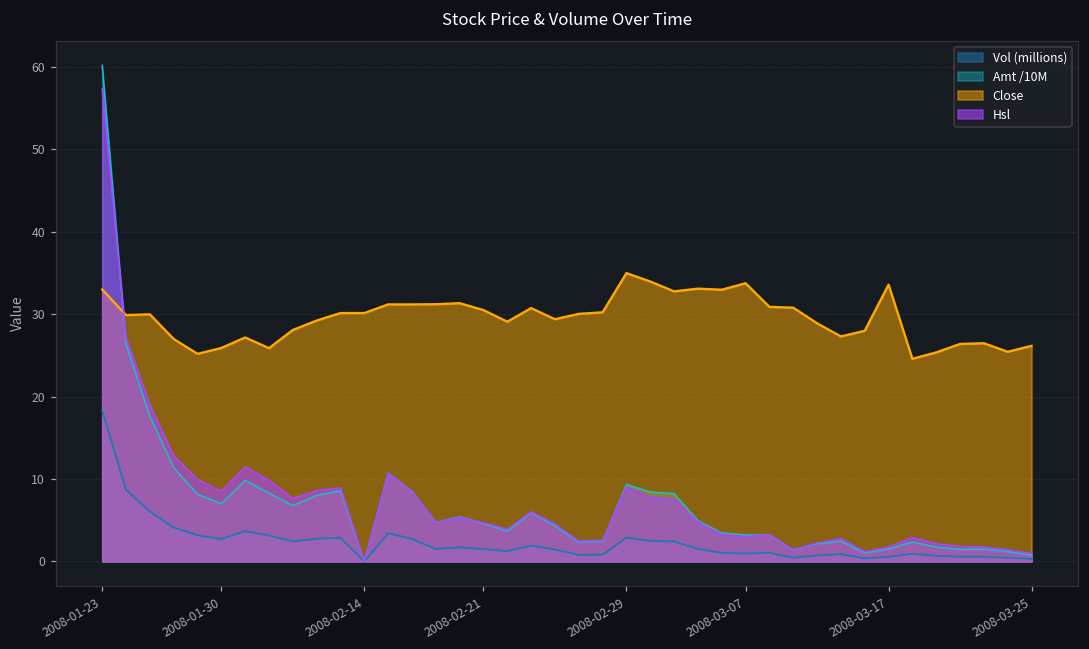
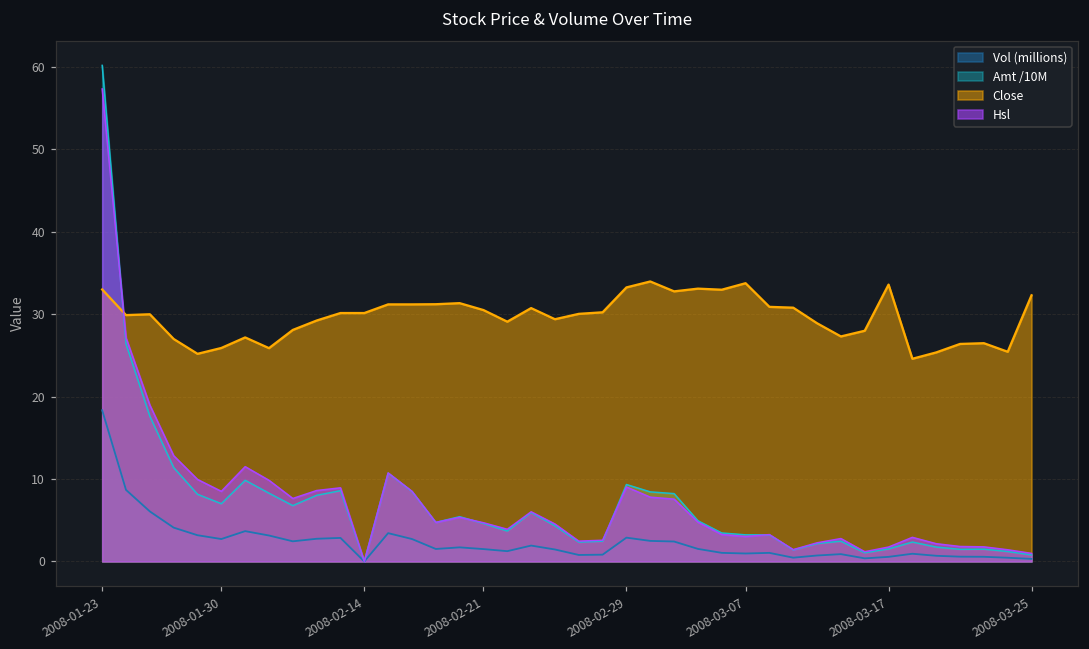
Close, 2008-02-29: 35 -> 33
Close, 2008-03-25: 26 -> 32
